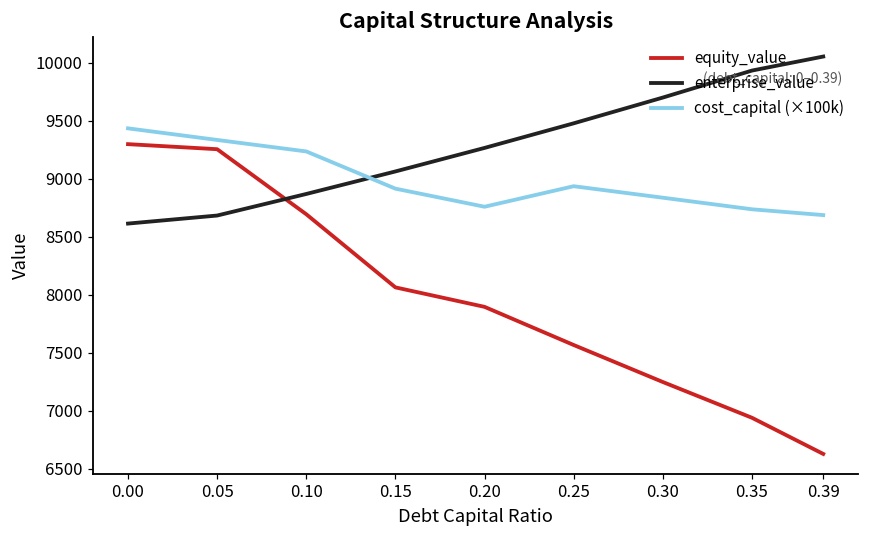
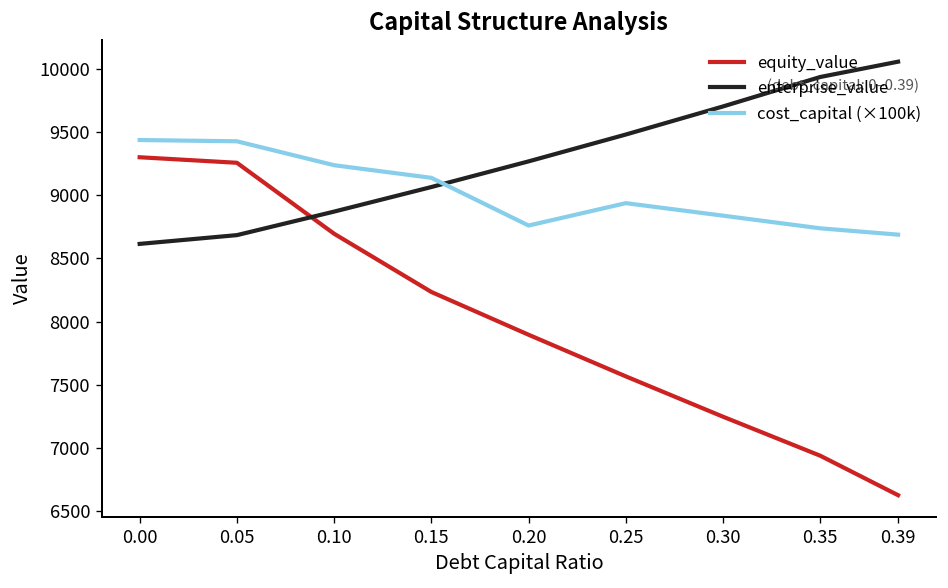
cost_capital (×100k), 0.05: 9340 -> 9430
equity_value, 0.15: 8060 -> 8230
cost_capital (×100k), 0.15: 8920 -> 9140
